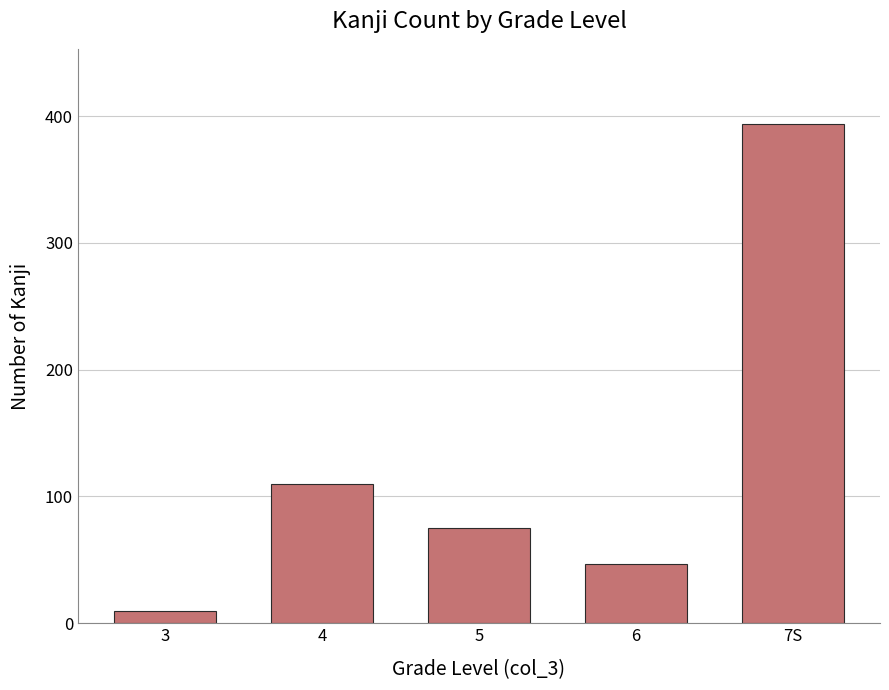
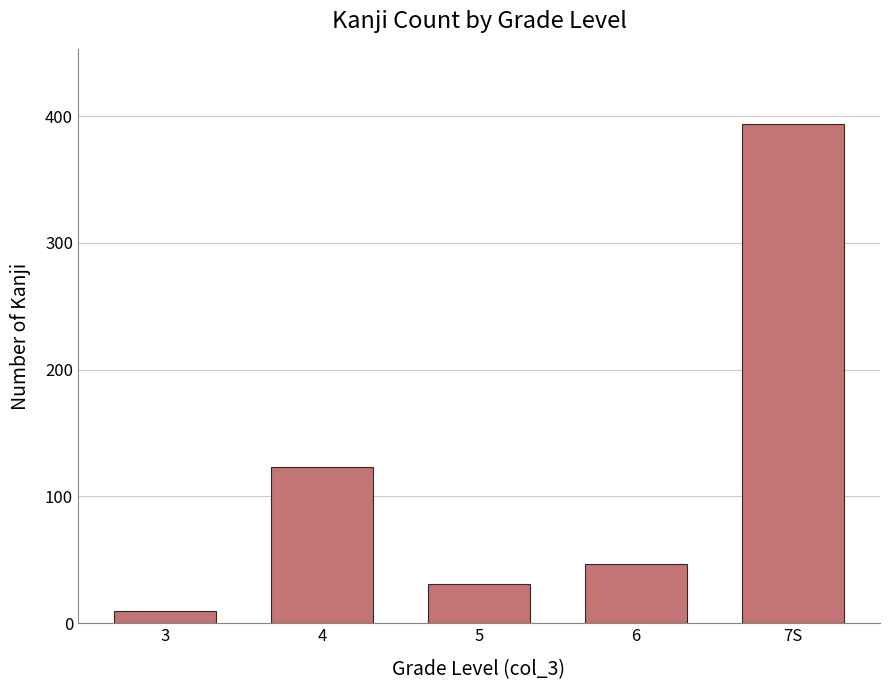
4: 110 -> 123
5: 75 -> 31
